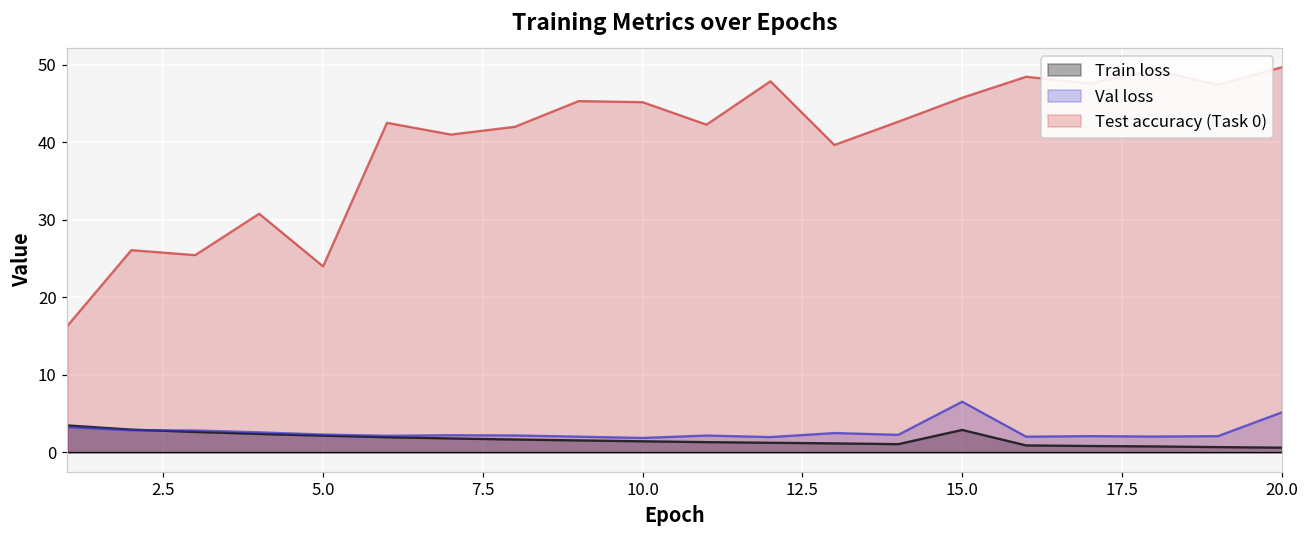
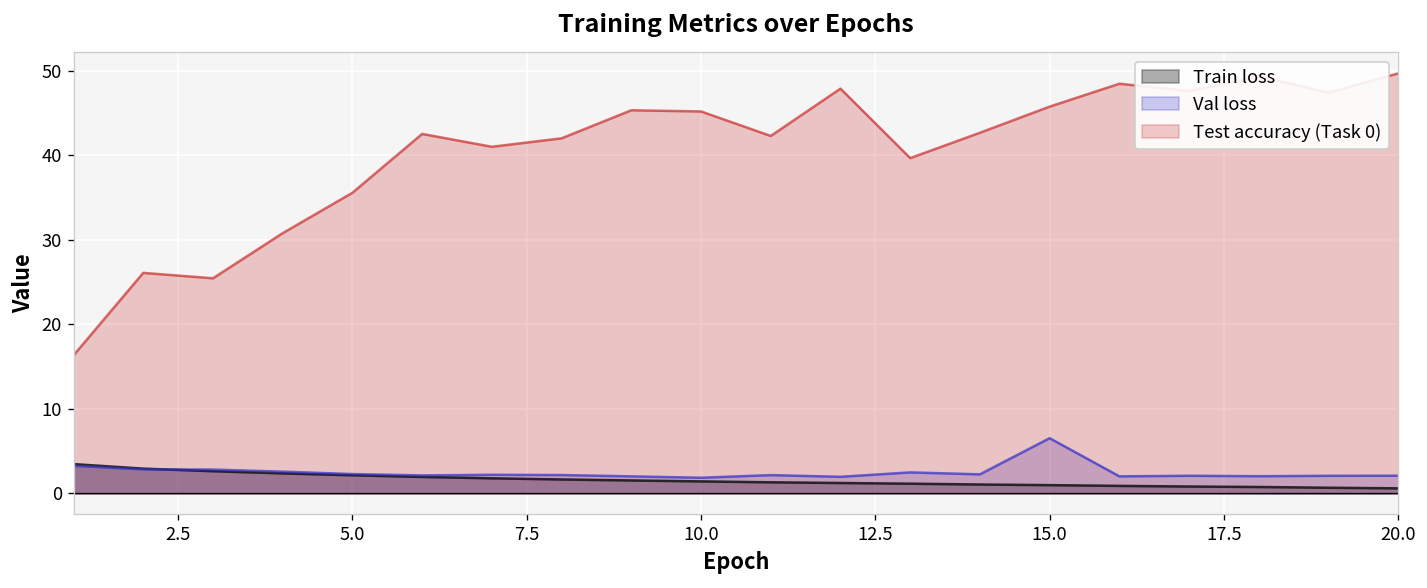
Test accuracy (Task 0), 5.0: 24 -> 36
Train loss, 15.0: 3 -> 1
Val loss, 20.0: 5 -> 2
